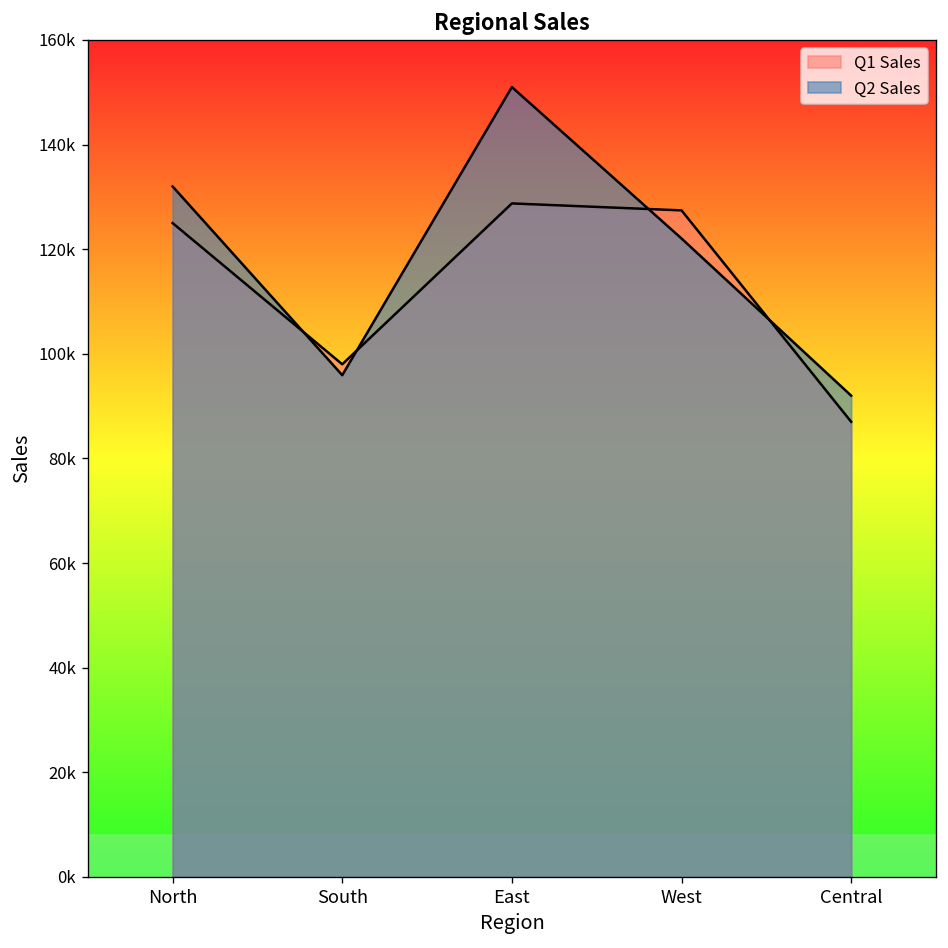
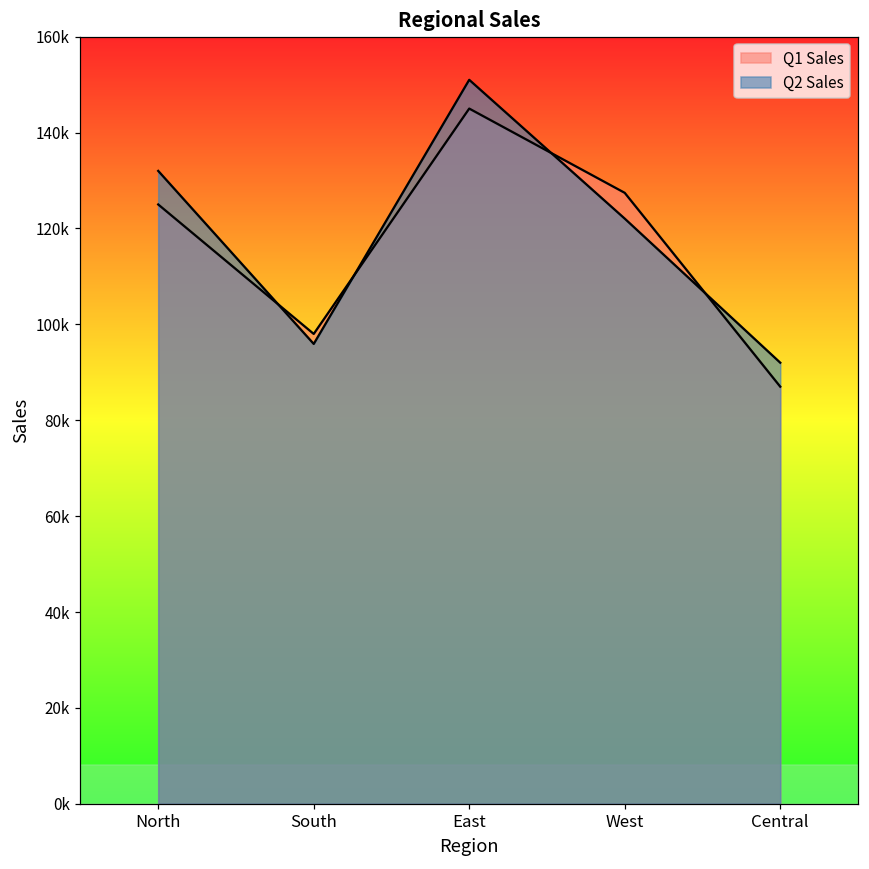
Q1 Sales, East: 129000 -> 145000
